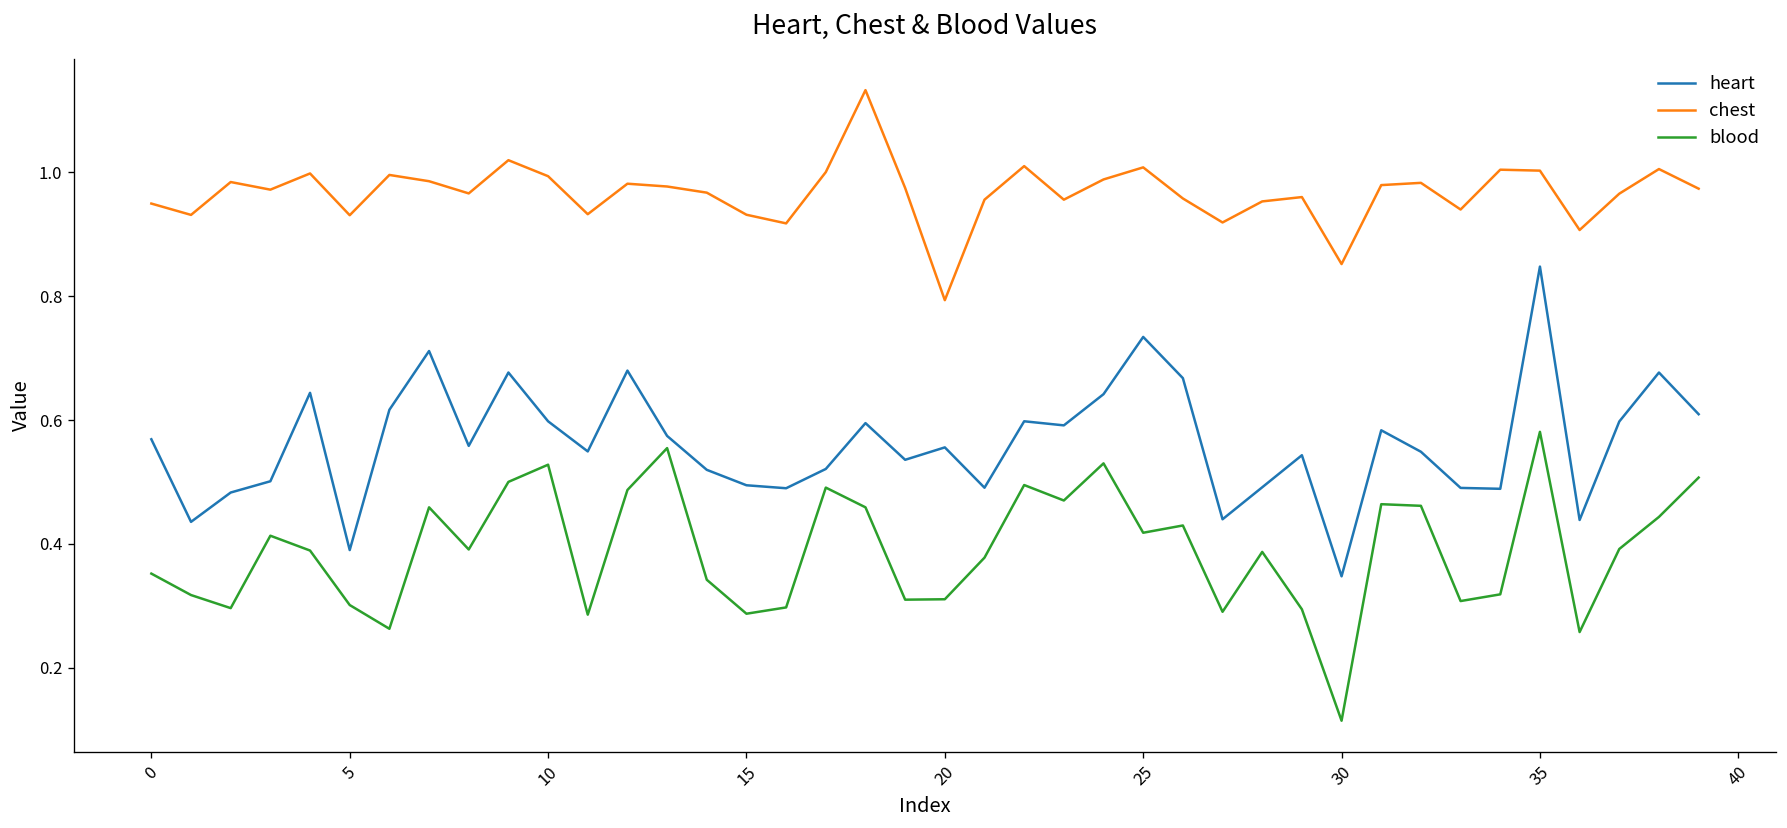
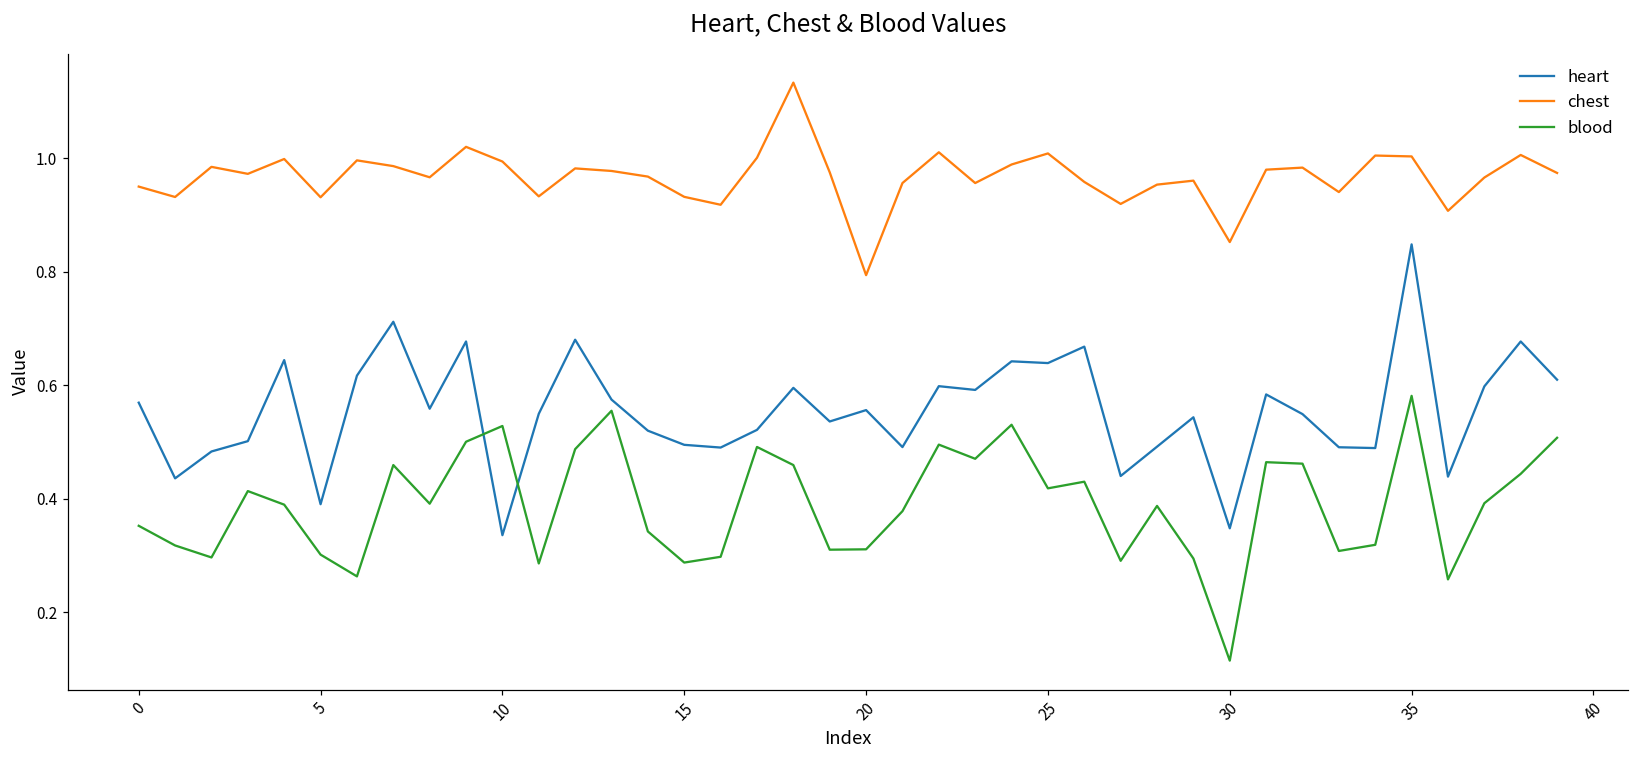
heart, 10: 0.60 -> 0.34
heart, 25: 0.73 -> 0.64
